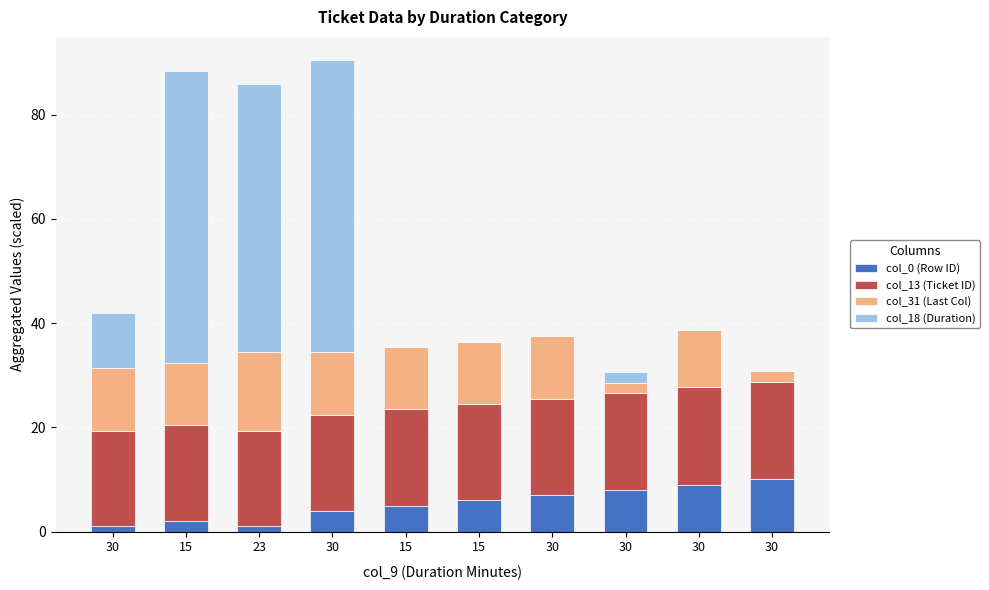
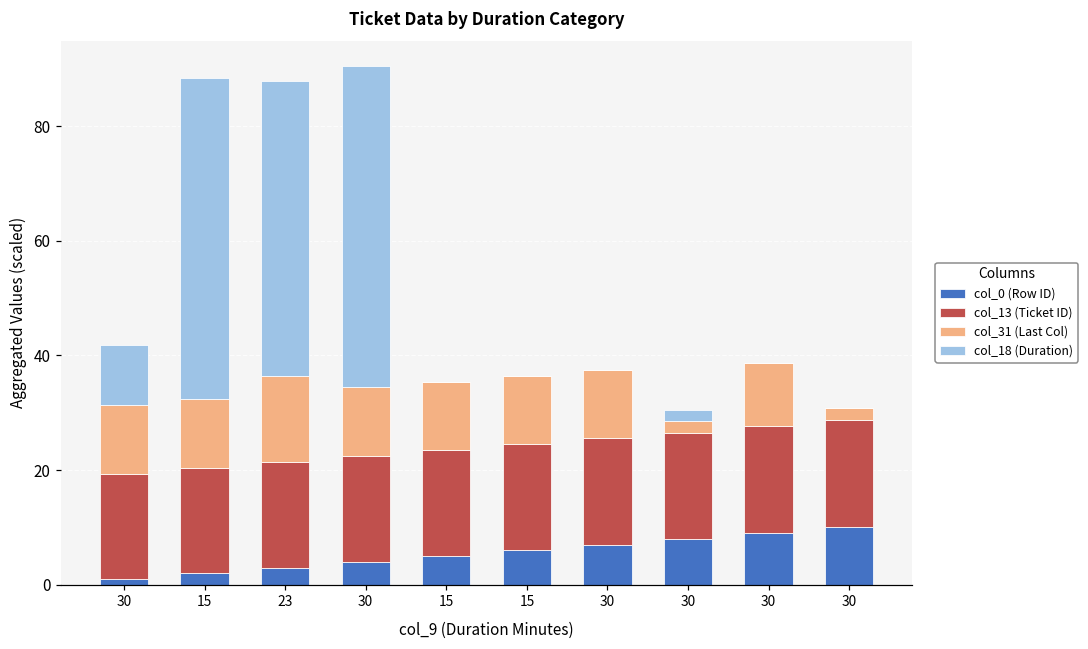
col_0 (Row ID), 23: 1 -> 3
